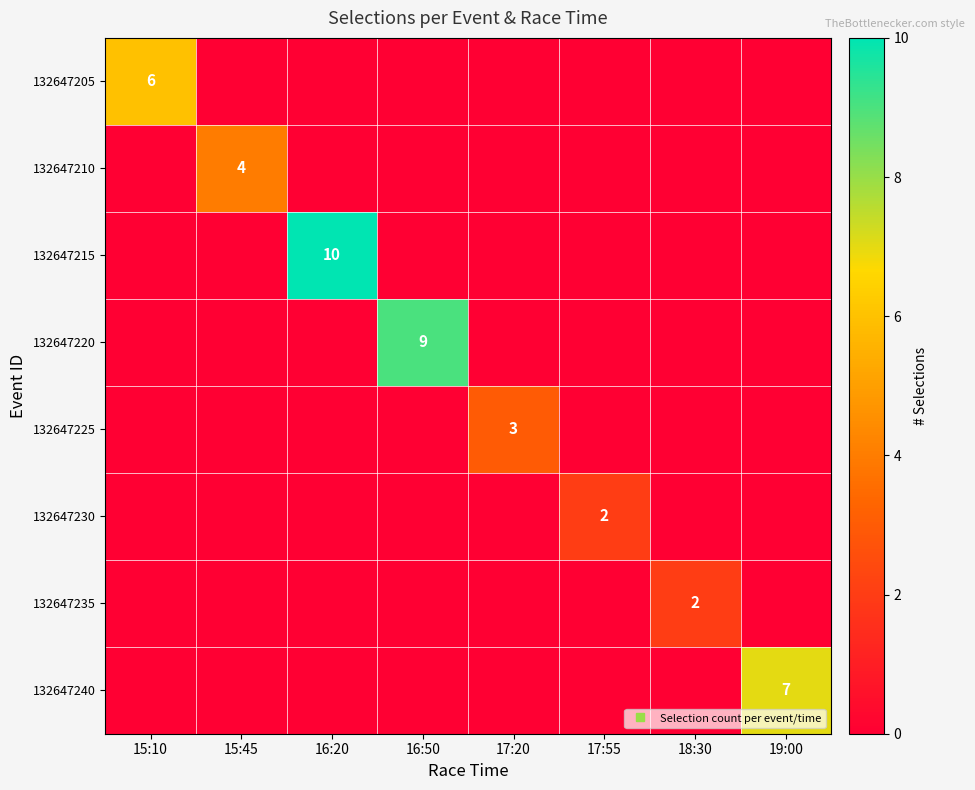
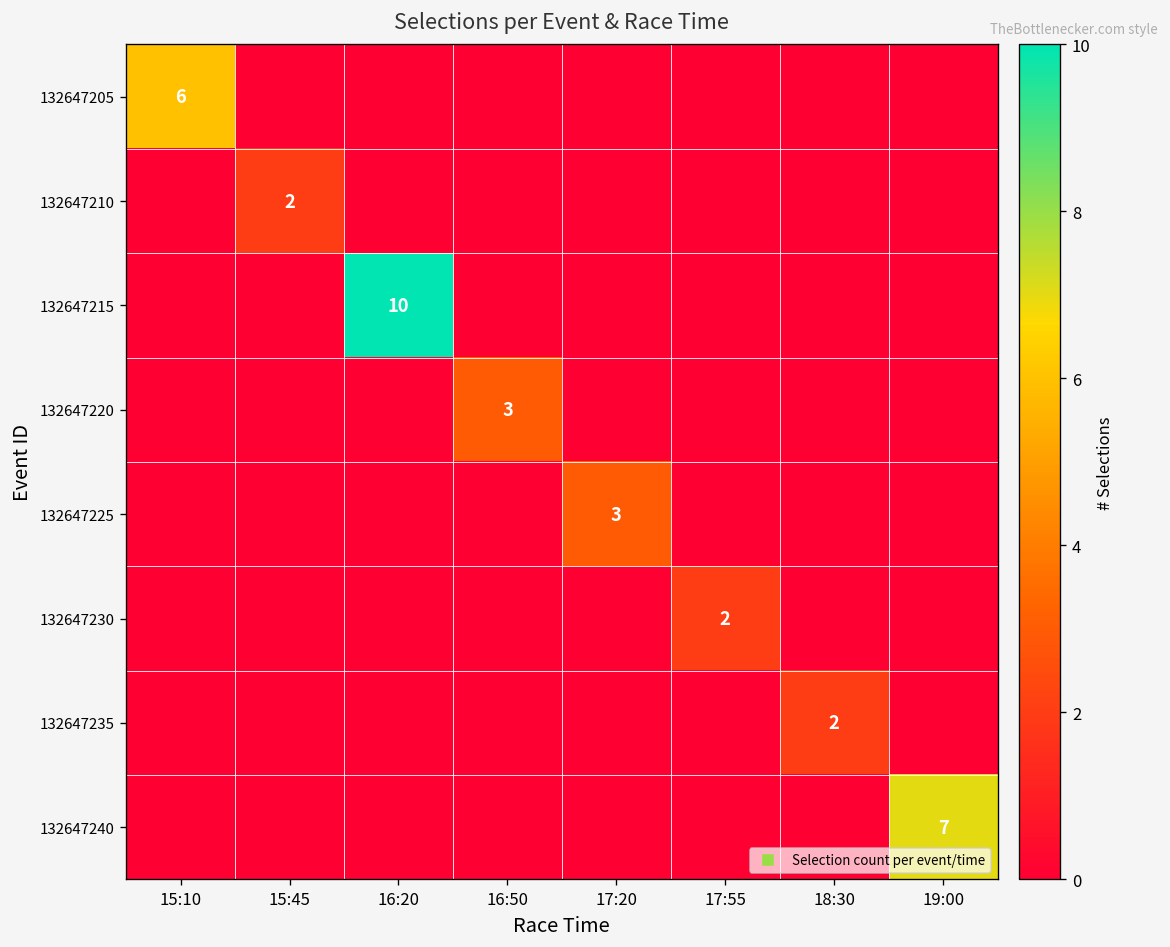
132647210, 15:45: 4 -> 2
132647220, 16:50: 9 -> 3
